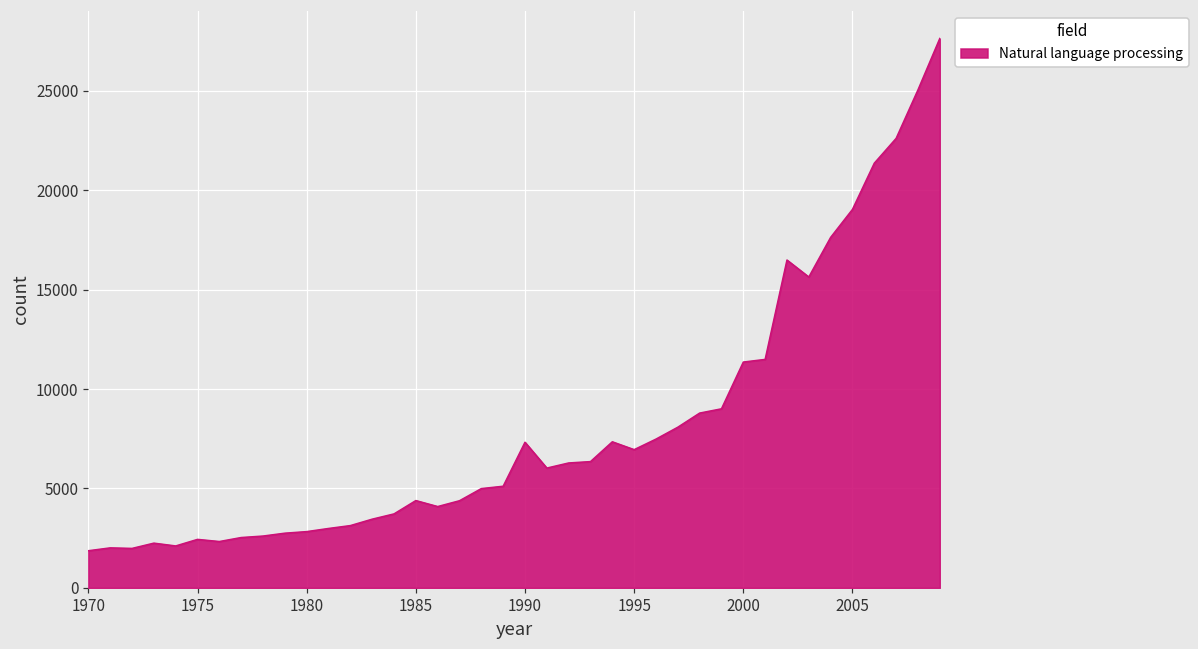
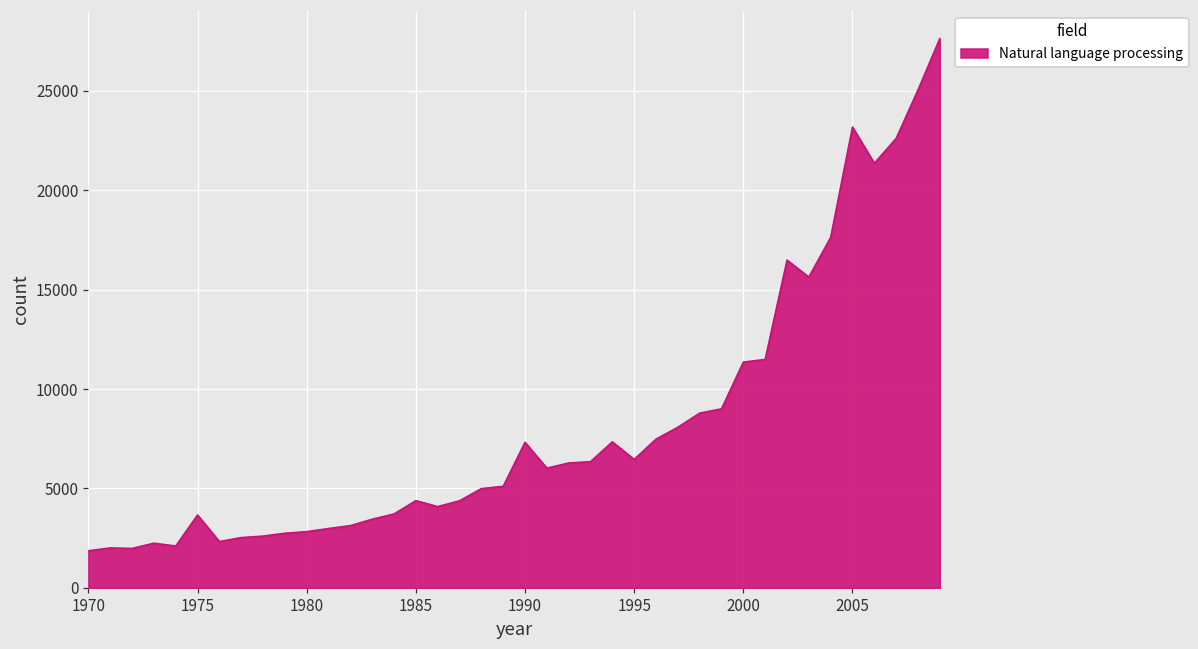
1975: 2400 -> 3700
1995: 7000 -> 6500
2005: 19000 -> 23200
